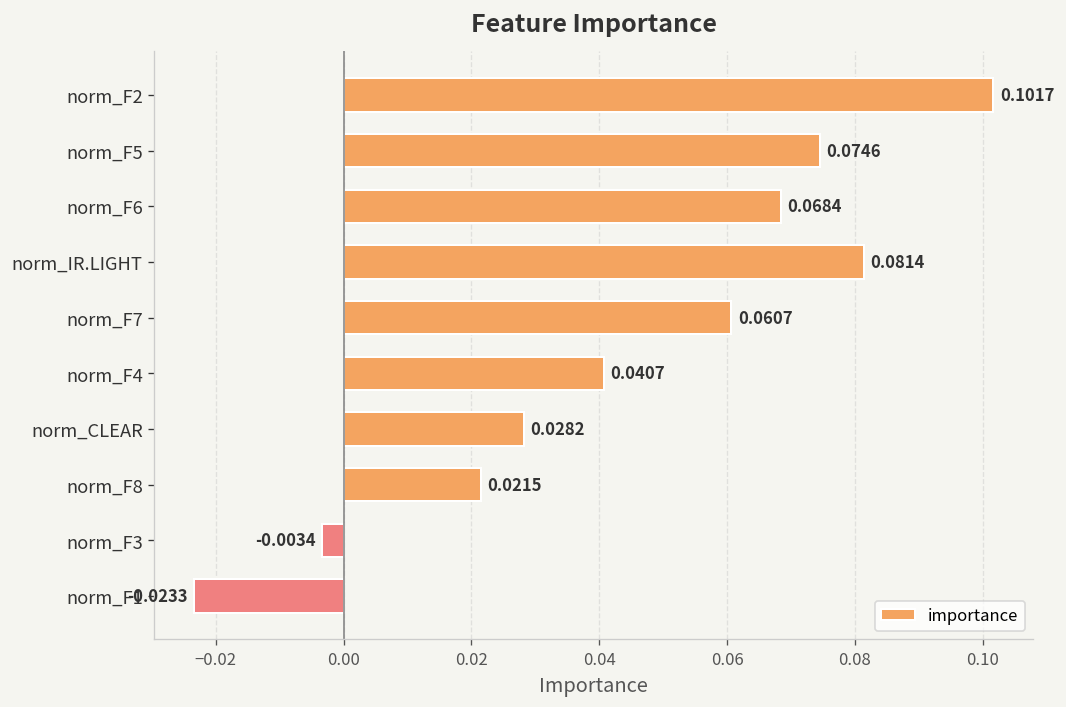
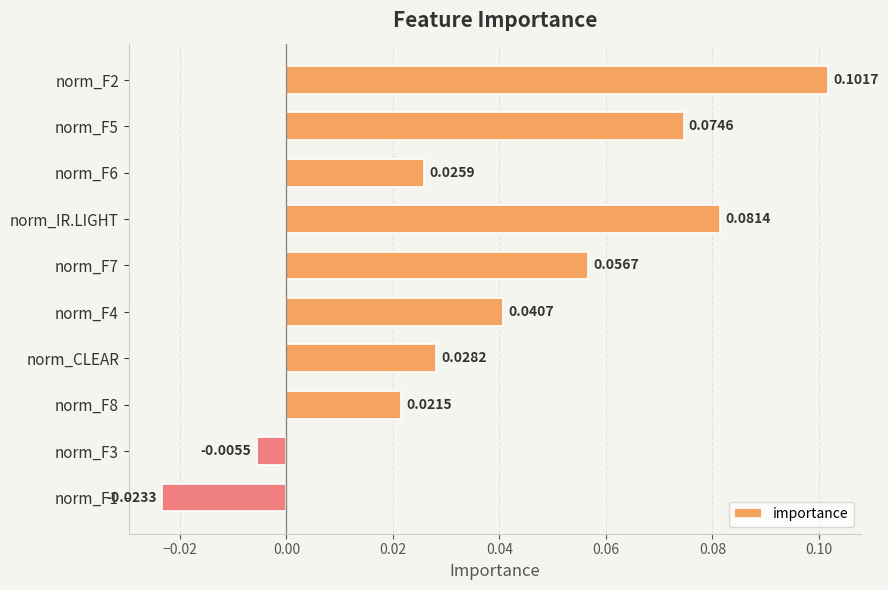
norm_F6: 0.0684 -> 0.0259
norm_F7: 0.0607 -> 0.0567
norm_F3: -0.0034 -> -0.0055
